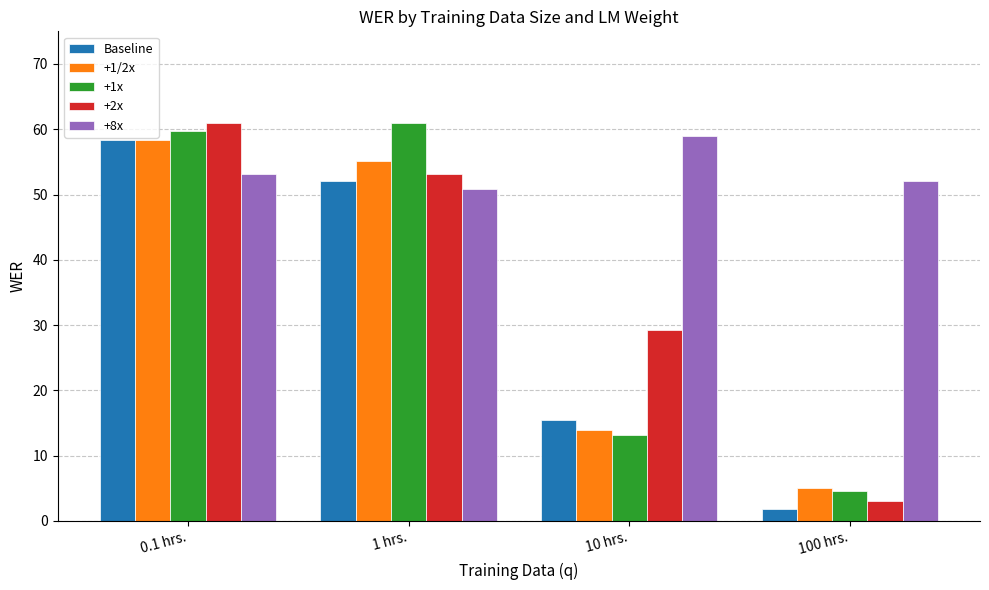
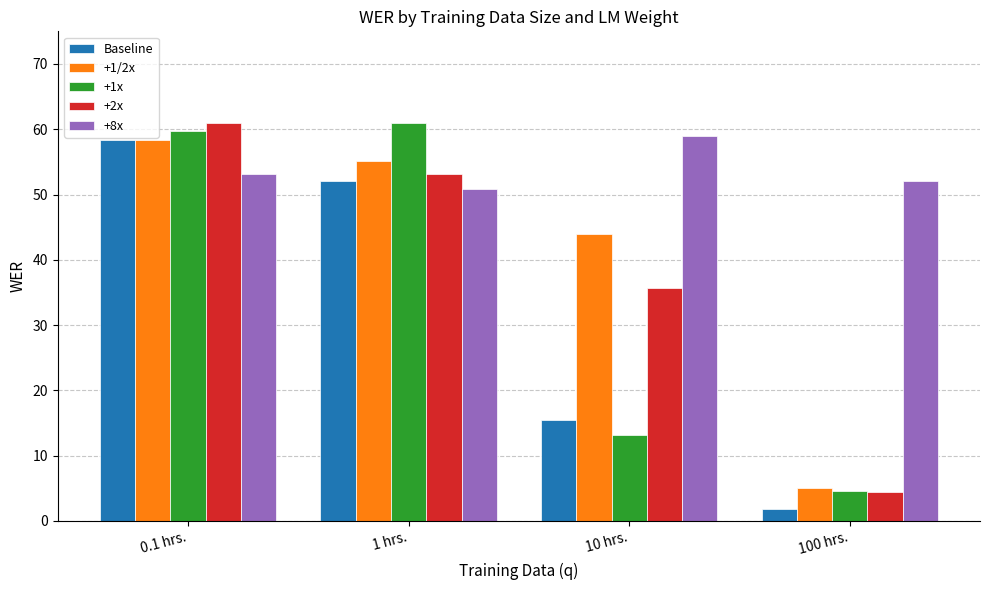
+1/2x, 10 hrs.: 14 -> 44
+2x, 10 hrs.: 29 -> 36
+2x, 100 hrs.: 3 -> 5
